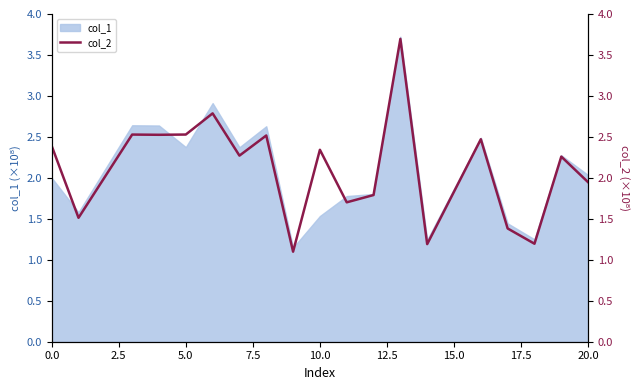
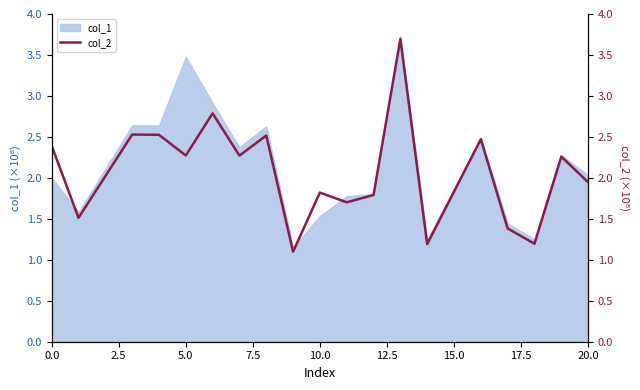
col_1, 5.0: 2.4 -> 3.5
col_2, 5.0: 2.5 -> 2.3
col_2, 10.0: 2.3 -> 1.8
